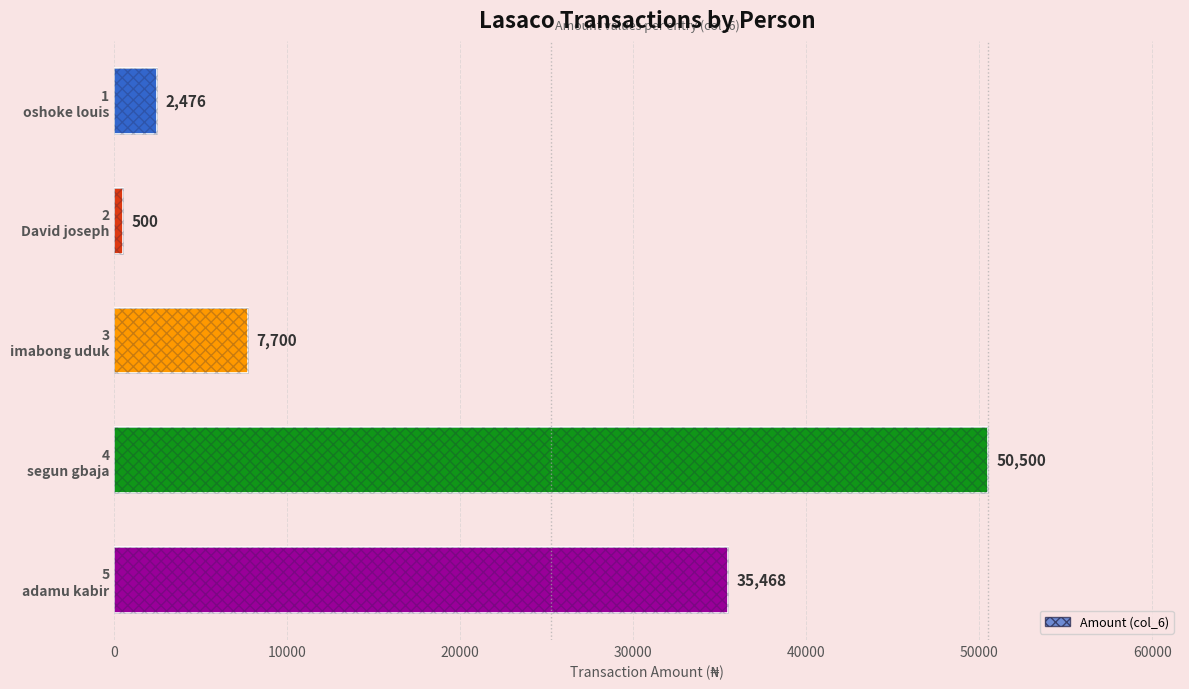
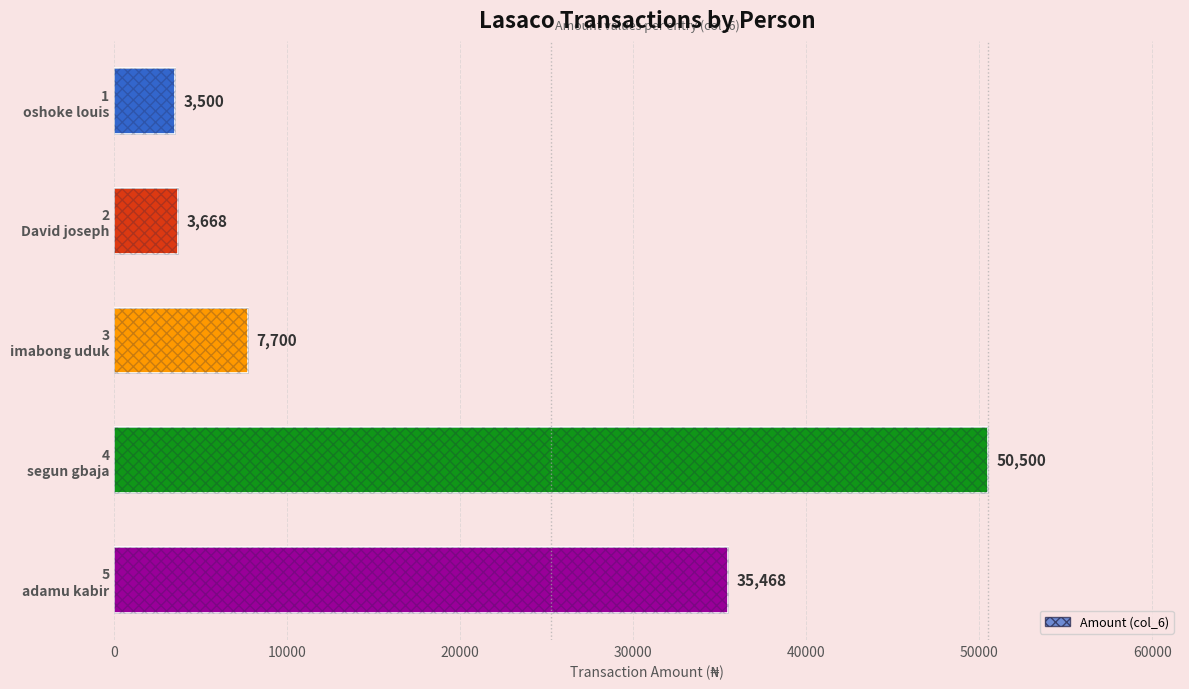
1 oshoke louis: 2,476 -> 3,500
2 David joseph: 500 -> 3,668
